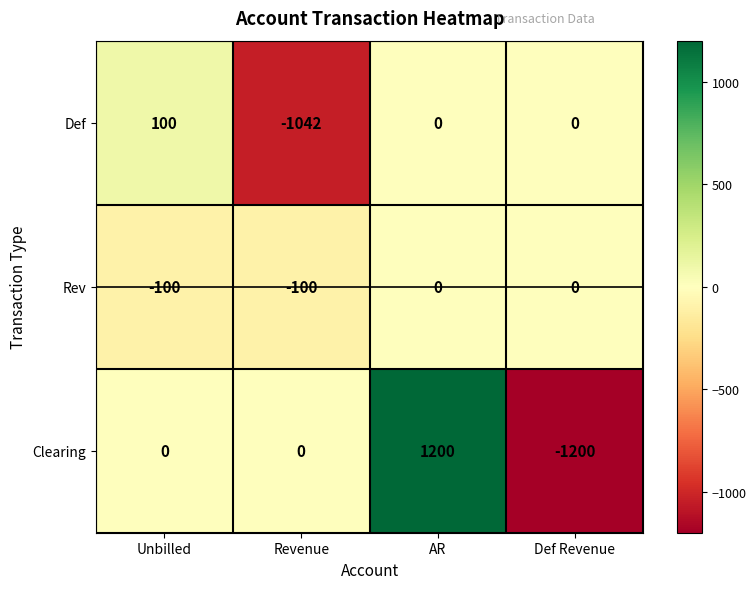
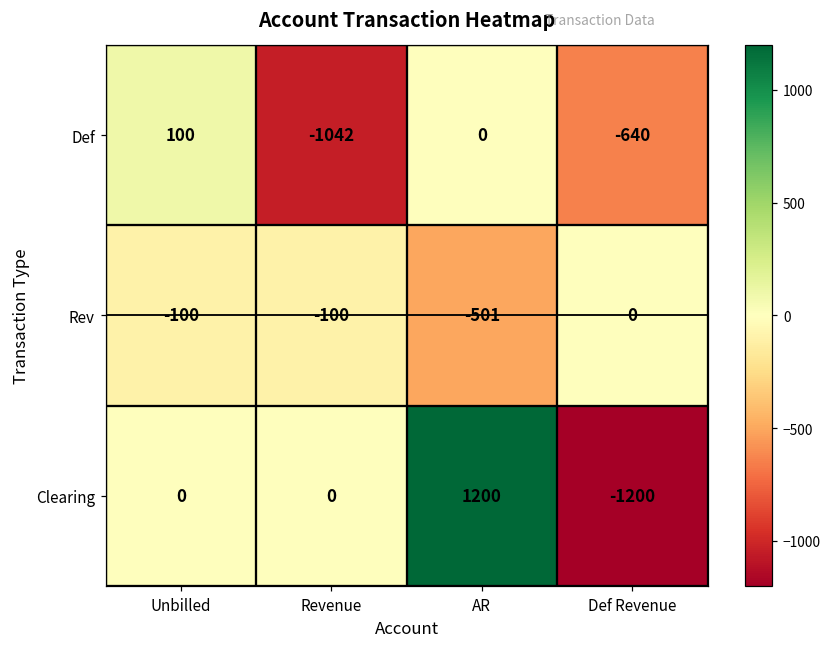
Def, Def Revenue: 0 -> -640
Rev, AR: 0 -> -501
